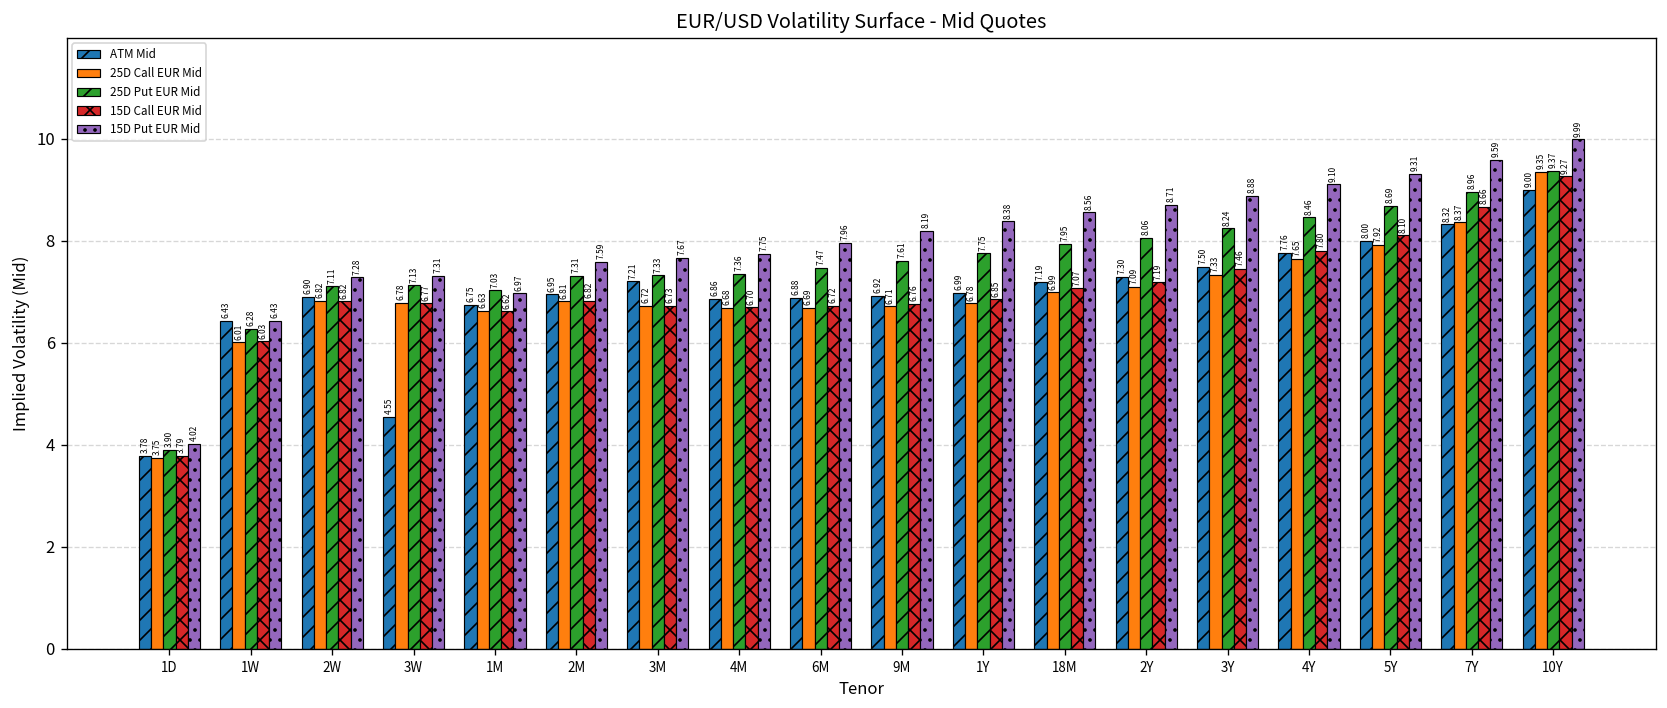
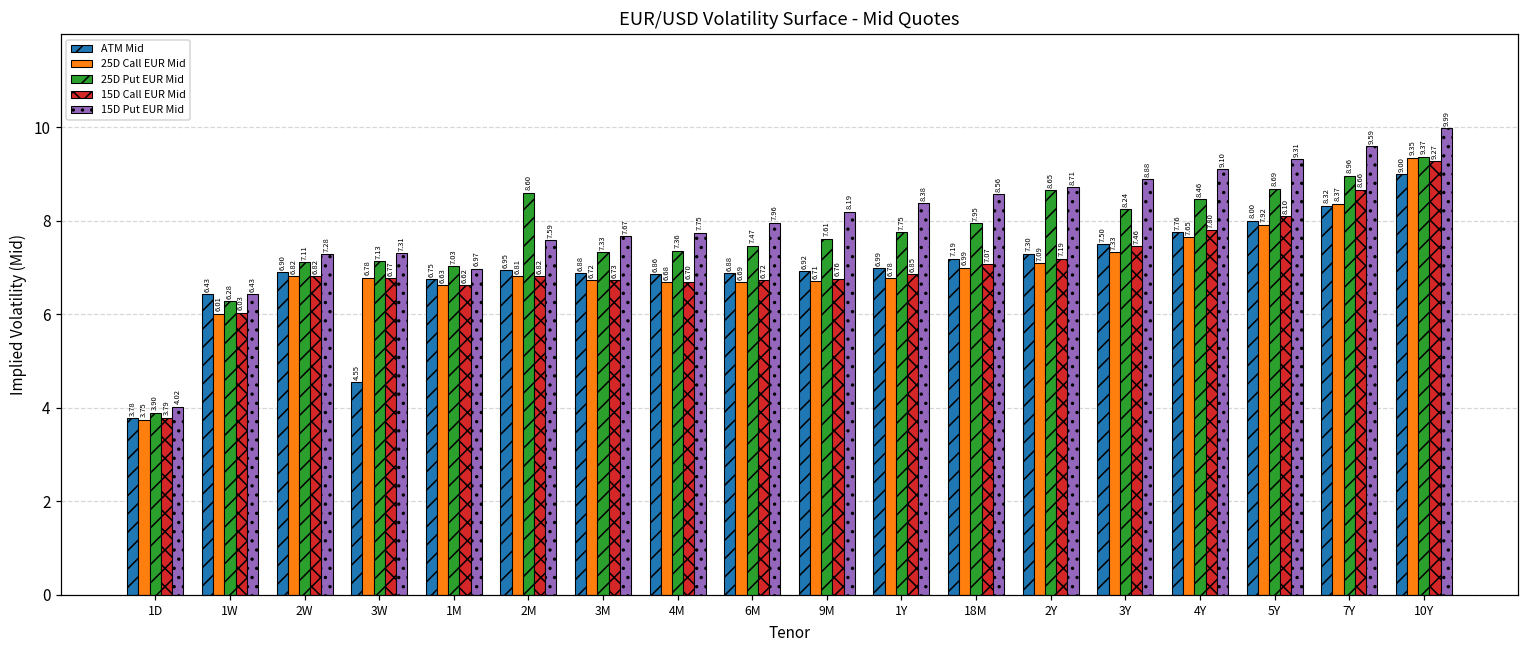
25D Put EUR Mid, 2M: 7.31 -> 8.60
ATM Mid, 3M: 7.21 -> 6.88
25D Put EUR Mid, 2Y: 8.06 -> 8.65
